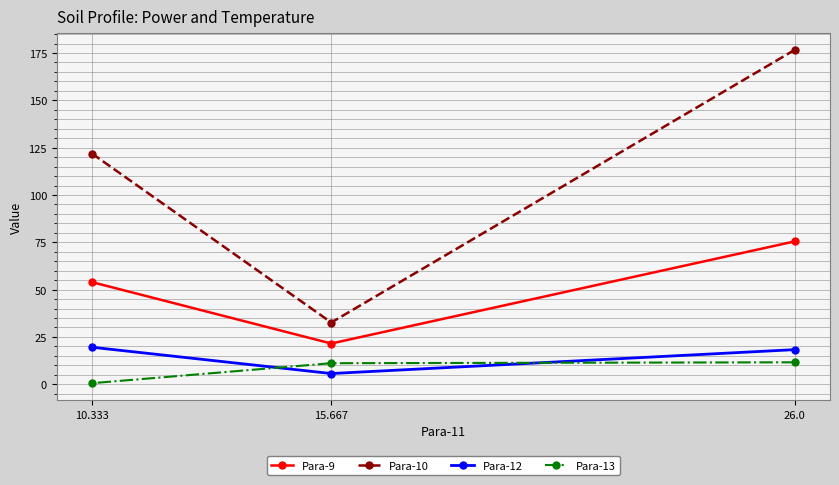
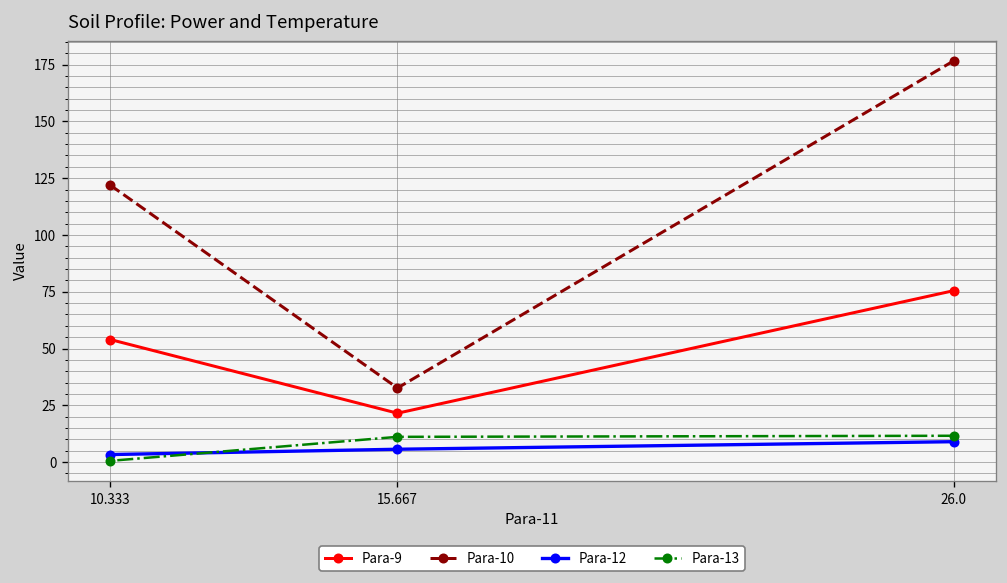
Para-12, 10.333: 20 -> 3
Para-12, 26.0: 18 -> 9
